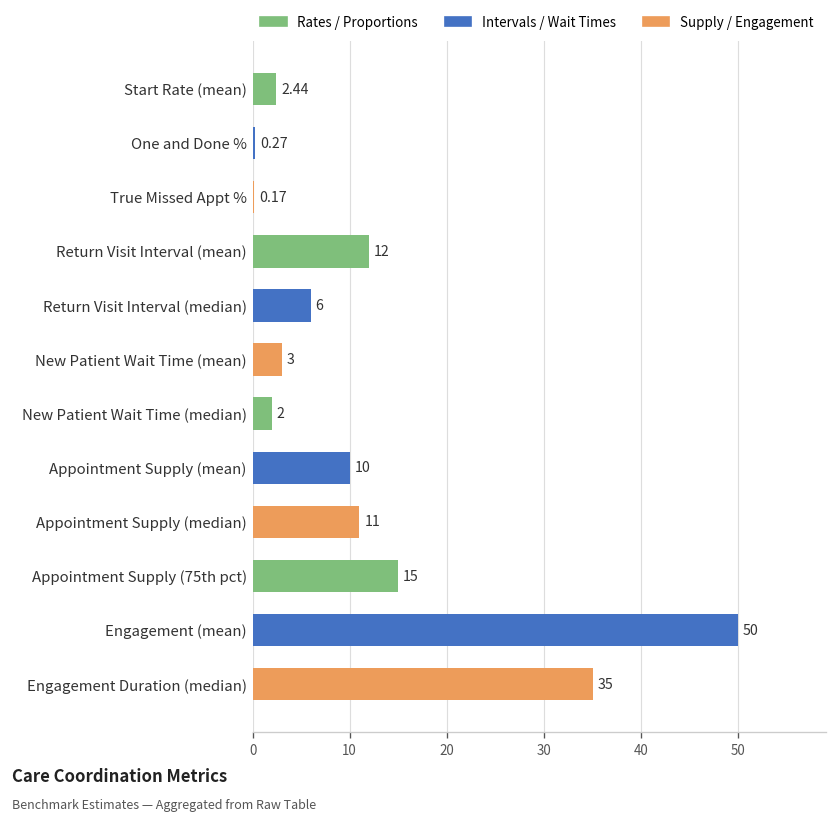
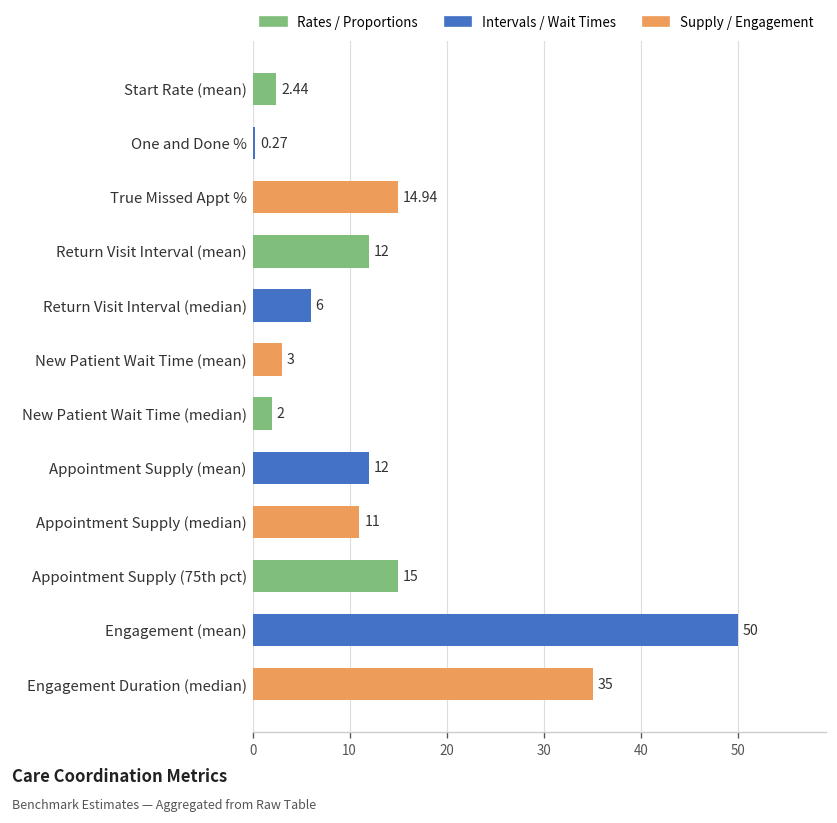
True Missed Appt %: 0.17 -> 14.94
Appointment Supply (mean): 10 -> 12
